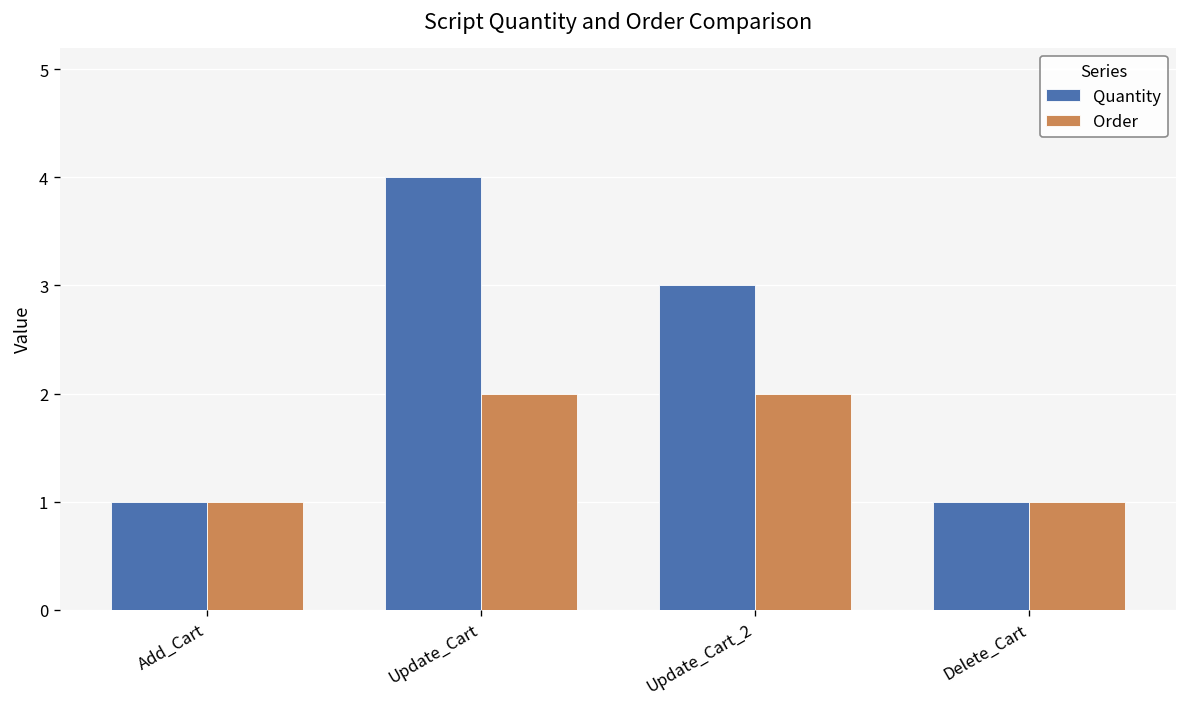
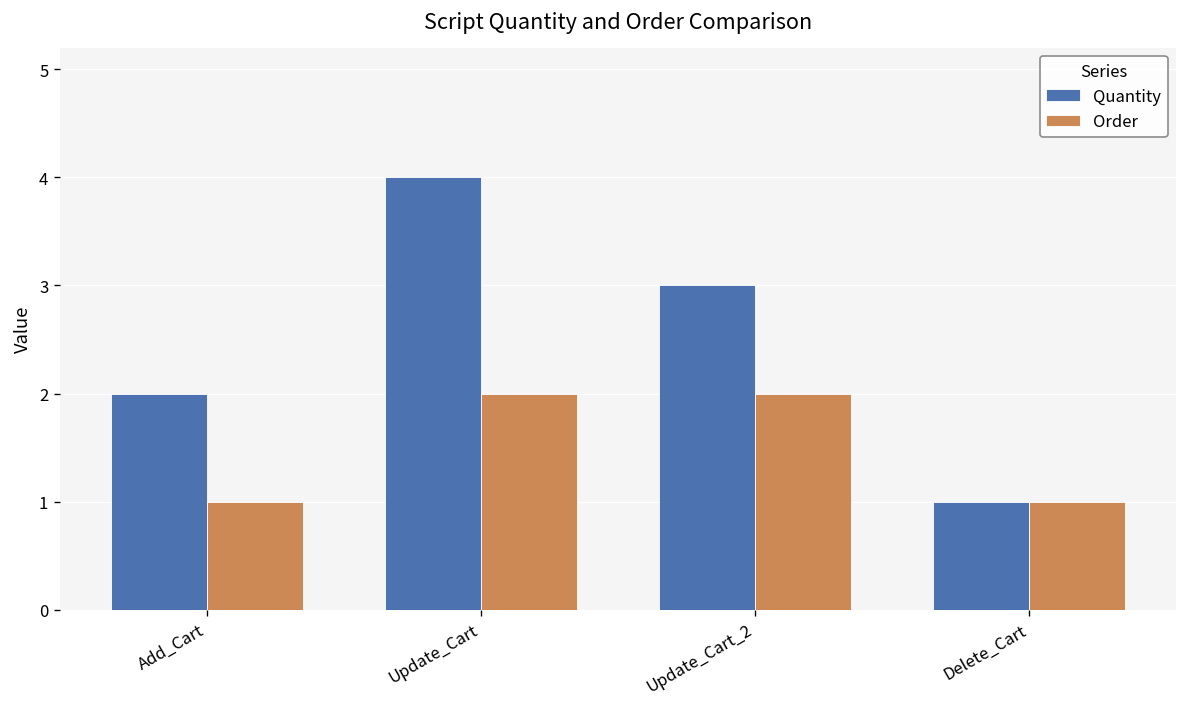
Quantity, Add_Cart: 1 -> 2
